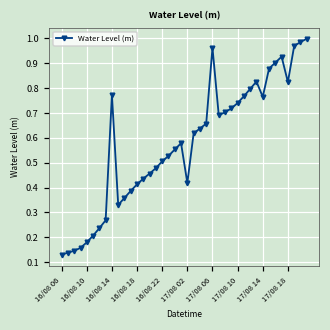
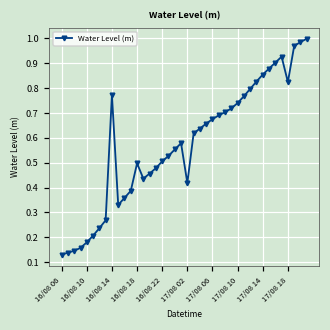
16/08 18: 0.41 -> 0.50
17/08 06: 0.96 -> 0.68
17/08 14: 0.76 -> 0.85
